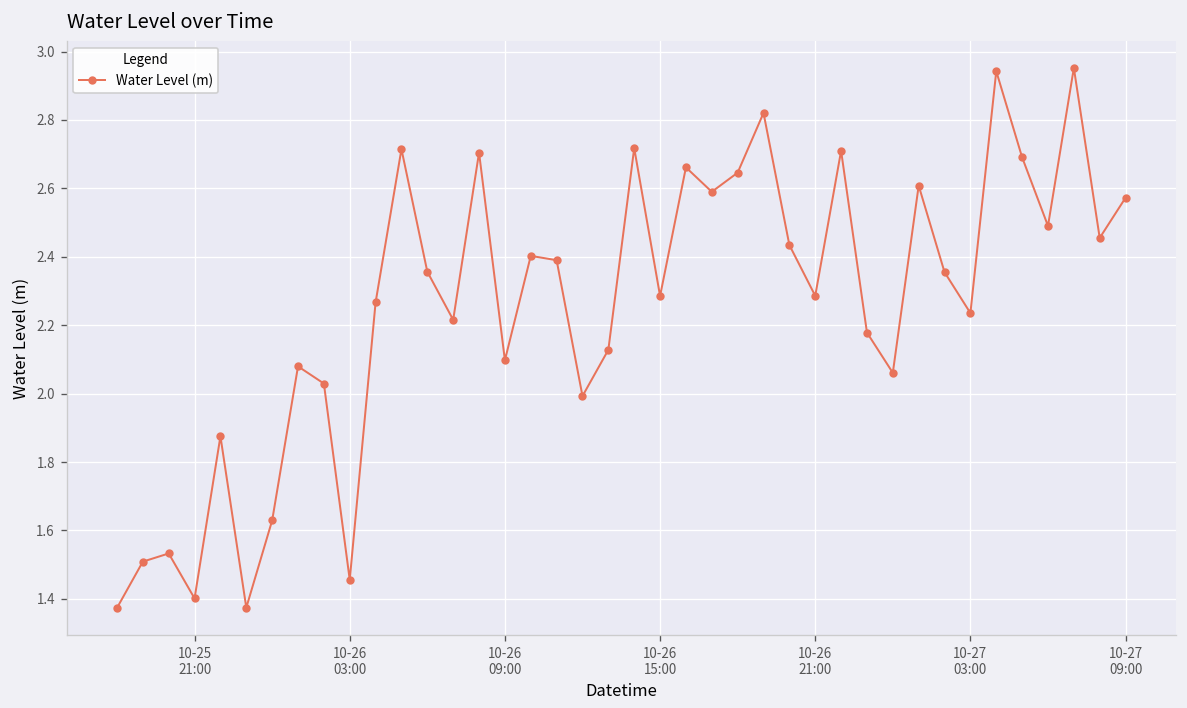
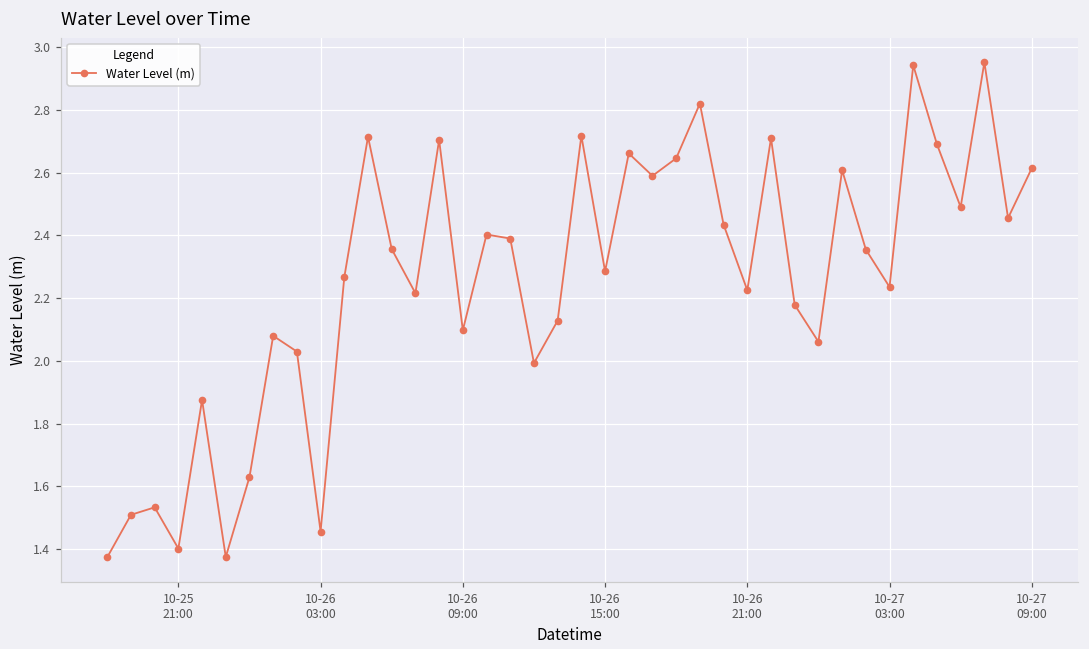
10-26 21:00: 2.29 -> 2.23
10-27 09:00: 2.57 -> 2.61
